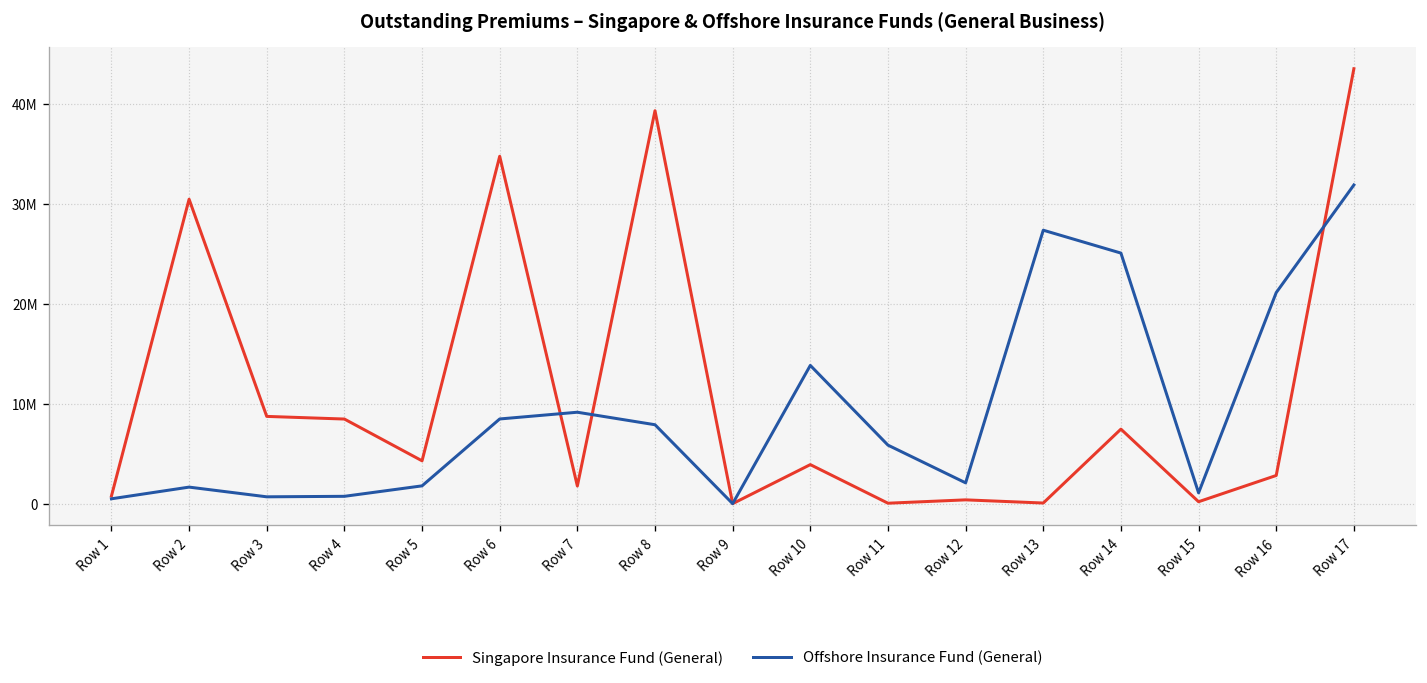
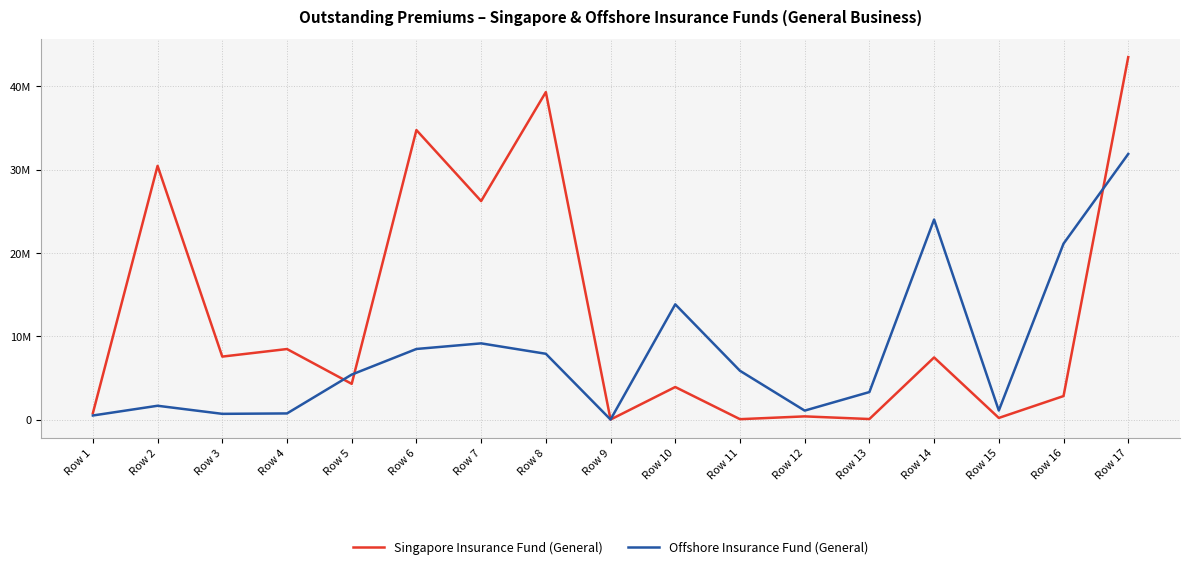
Singapore Insurance Fund (General), Row 3: 9000000 -> 8000000
Offshore Insurance Fund (General), Row 5: 2000000 -> 5000000
Singapore Insurance Fund (General), Row 7: 2000000 -> 26000000
Offshore Insurance Fund (General), Row 12: 2000000 -> 1000000
Offshore Insurance Fund (General), Row 13: 27000000 -> 3000000
Offshore Insurance Fund (General), Row 14: 25000000 -> 24000000
